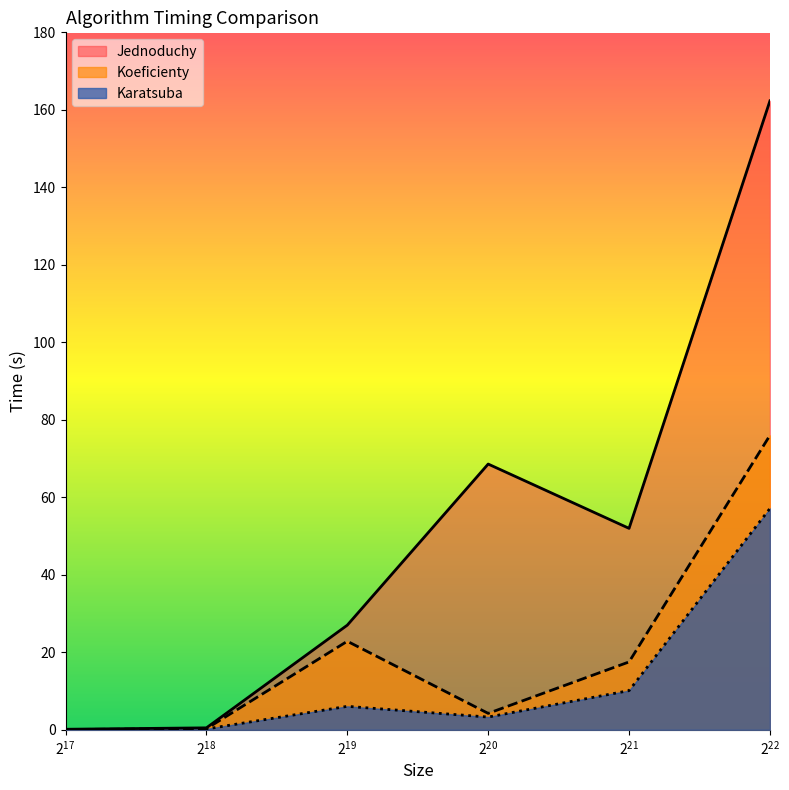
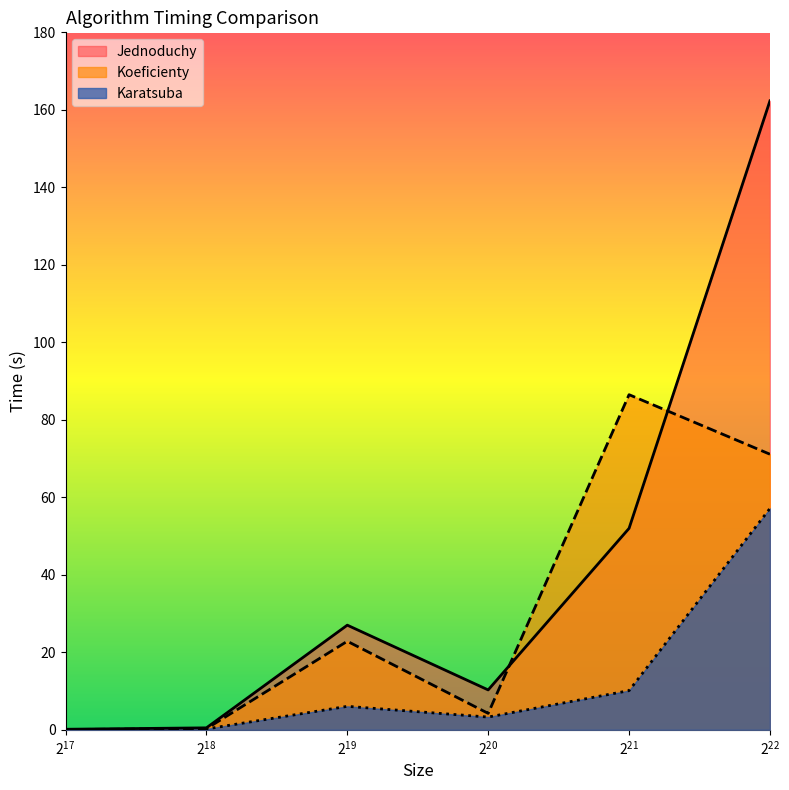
Jednoduchy, 2^20: 69 -> 10
Koeficienty, 2^21: 18 -> 86
Koeficienty, 2^22: 76 -> 71
